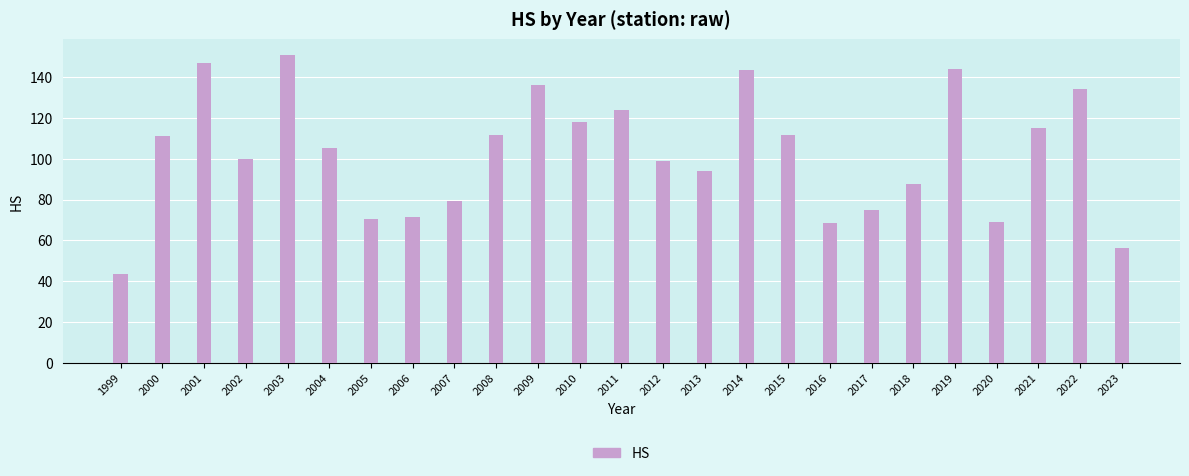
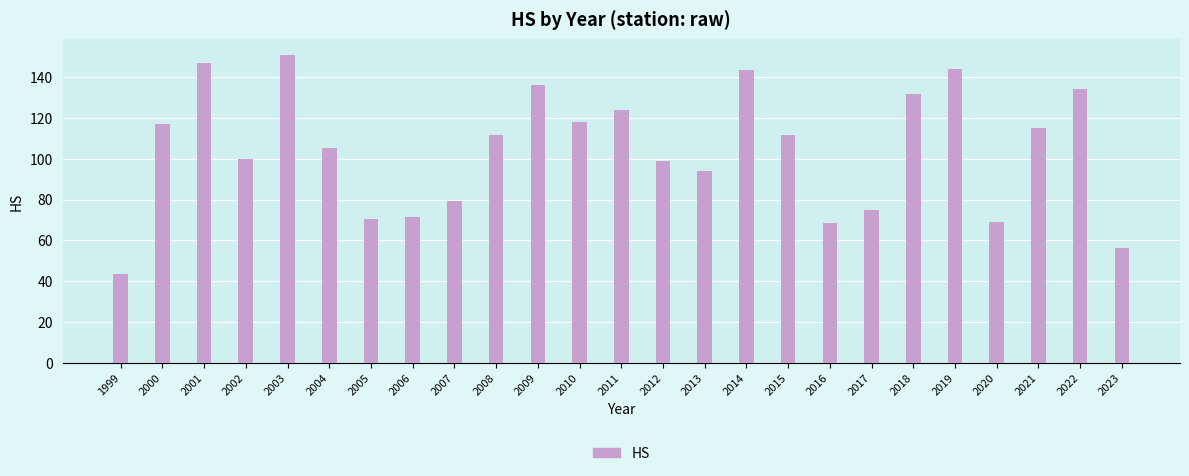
2000: 111 -> 117
2018: 88 -> 132
